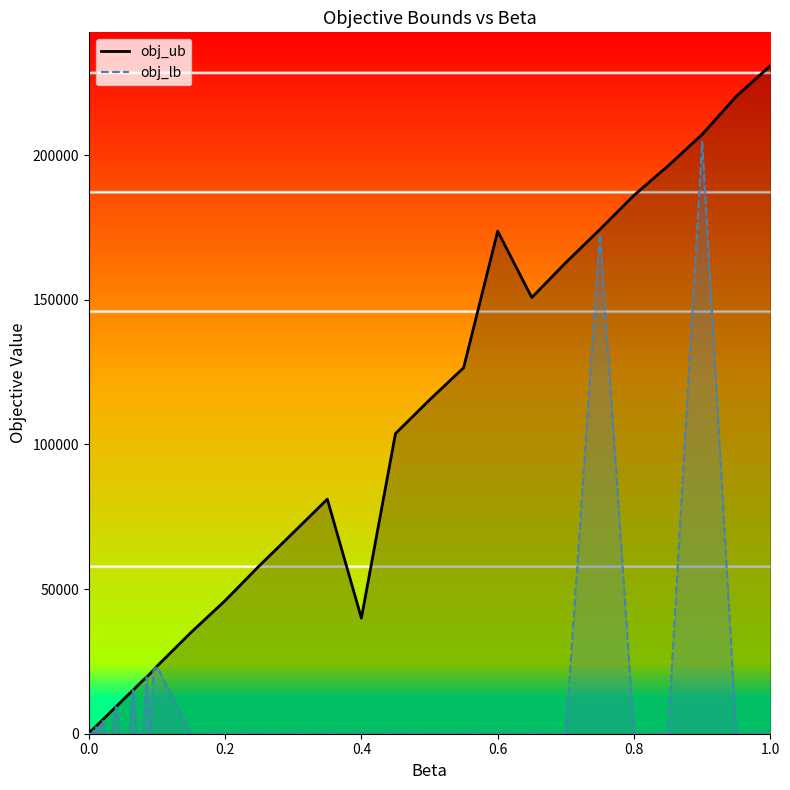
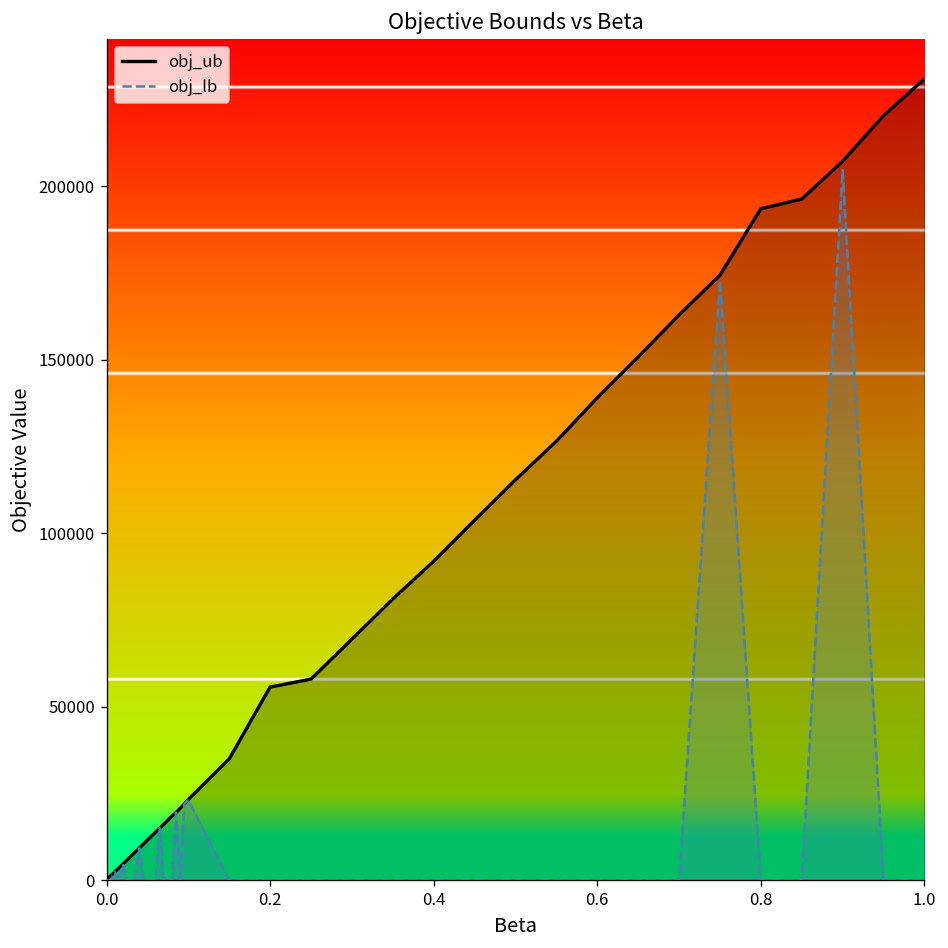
obj_ub, 0.2: 46000 -> 56000
obj_ub, 0.4: 40000 -> 92000
obj_ub, 0.6: 174000 -> 139000
obj_ub, 0.8: 186000 -> 193000
